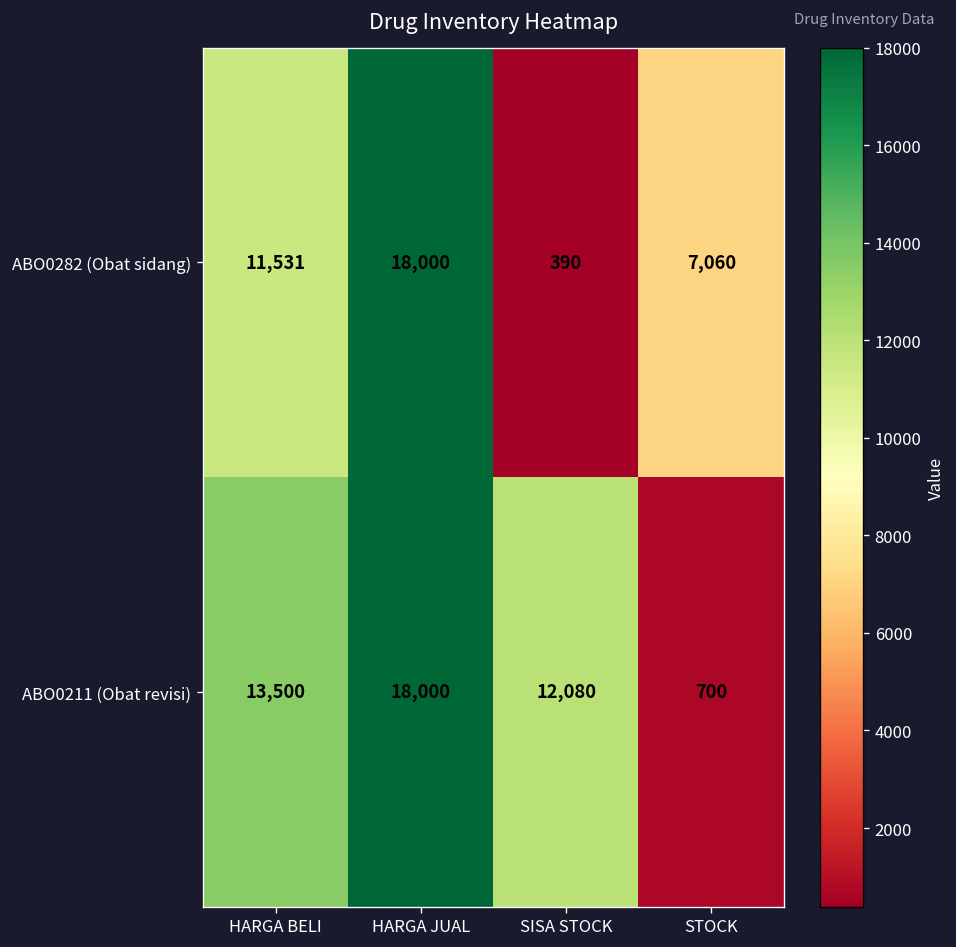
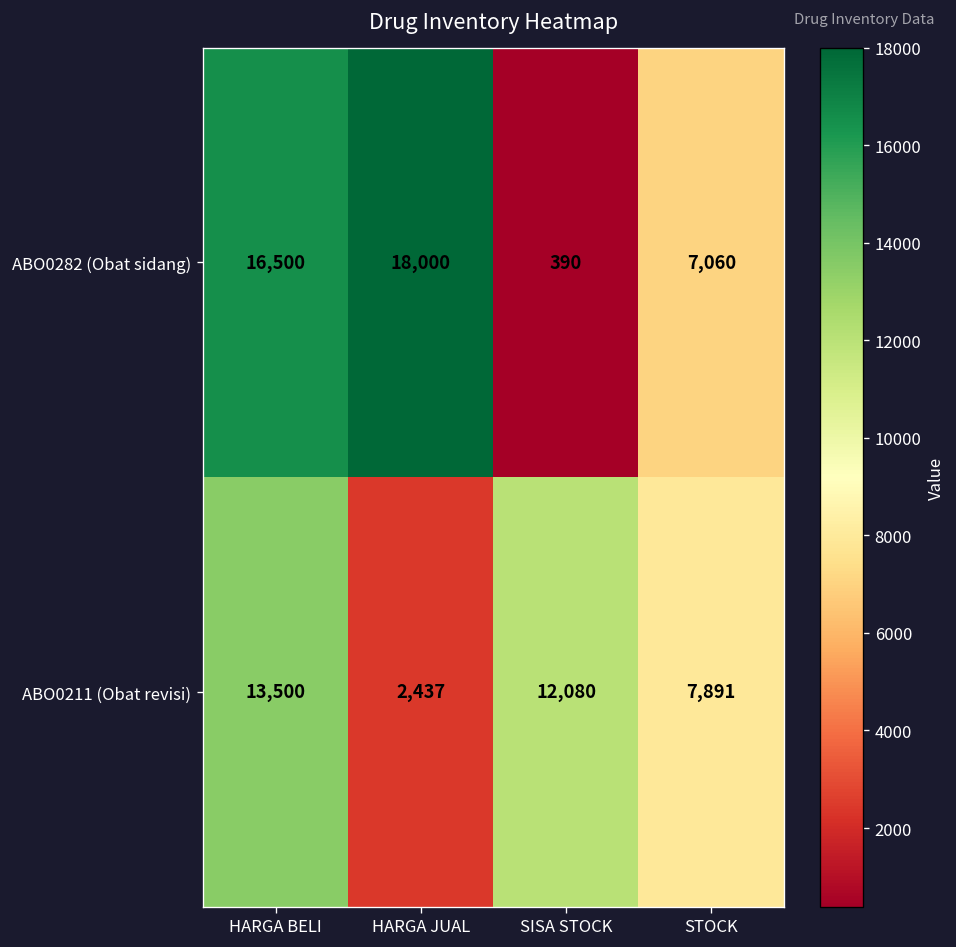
ABO0282 (Obat sidang), HARGA BELI: 11,531 -> 16,500
ABO0211 (Obat revisi), HARGA JUAL: 18,000 -> 2,437
ABO0211 (Obat revisi), STOCK: 700 -> 7,891
